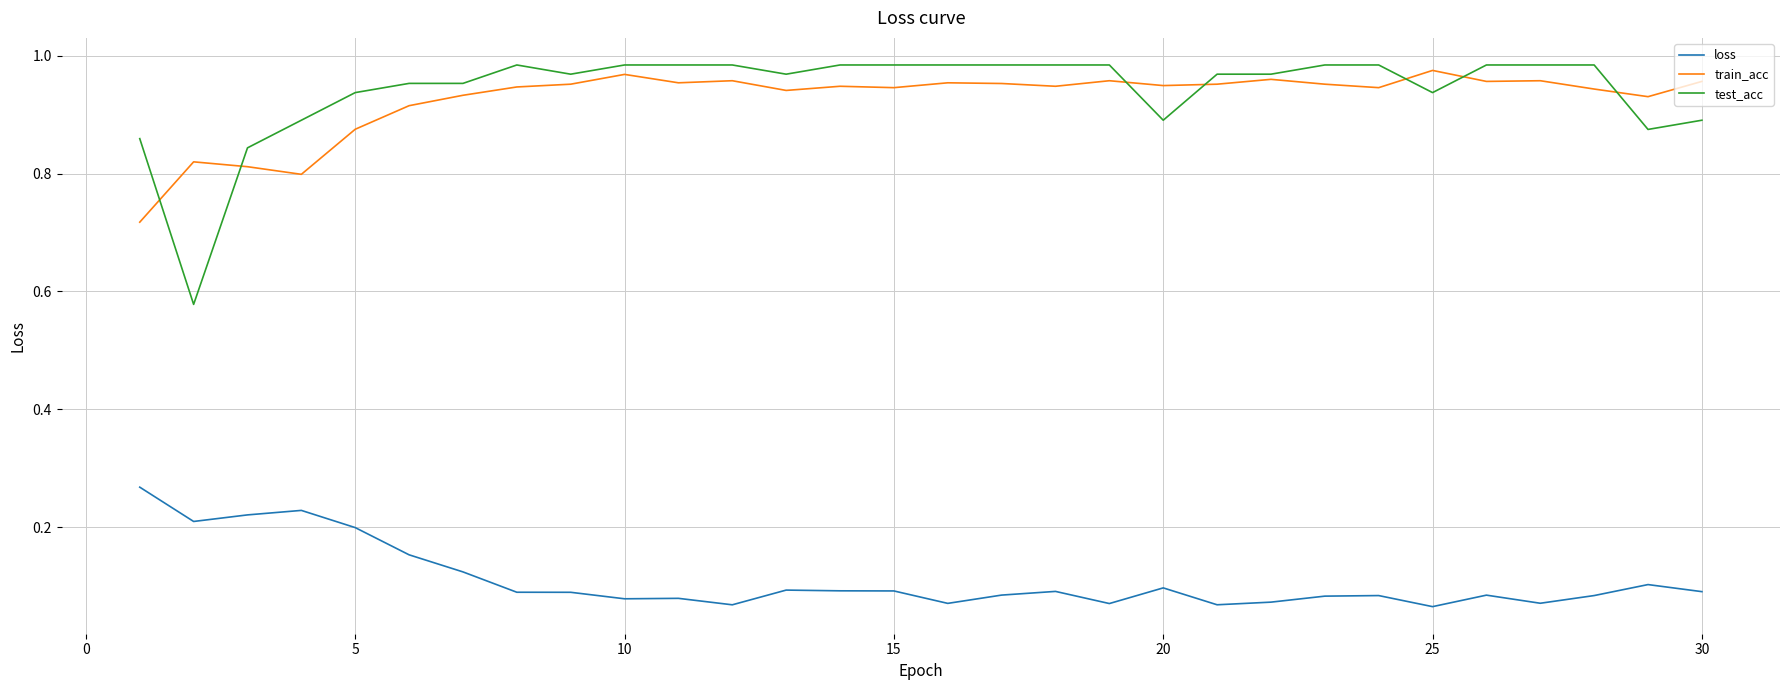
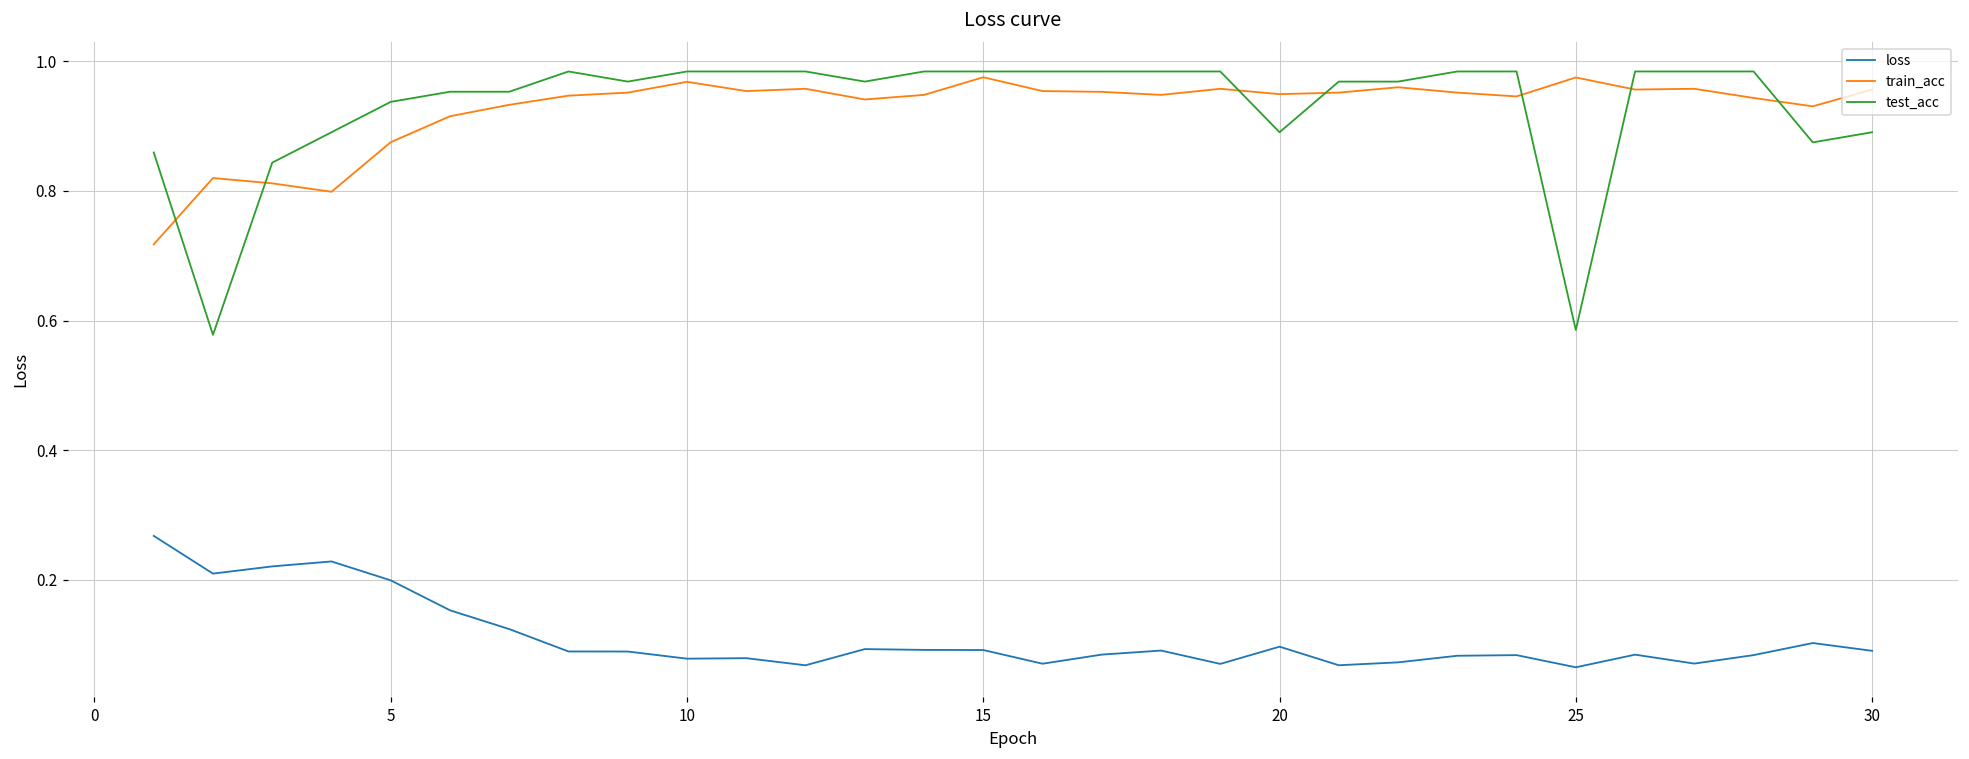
train_acc, 15: 0.95 -> 0.98
test_acc, 25: 0.94 -> 0.59
